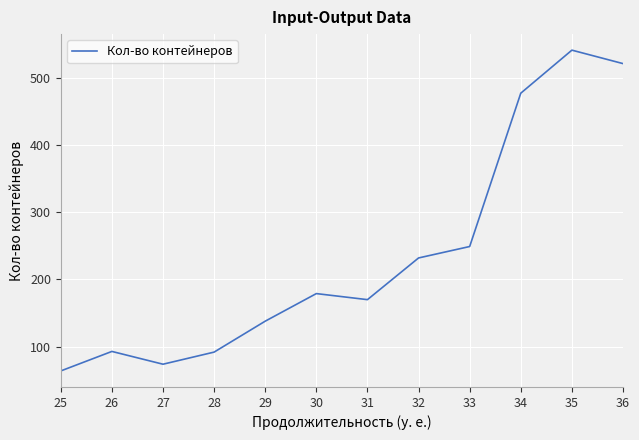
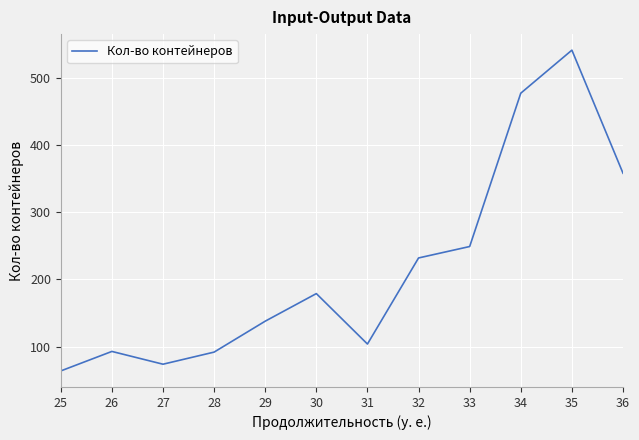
31: 170 -> 100
36: 520 -> 360
